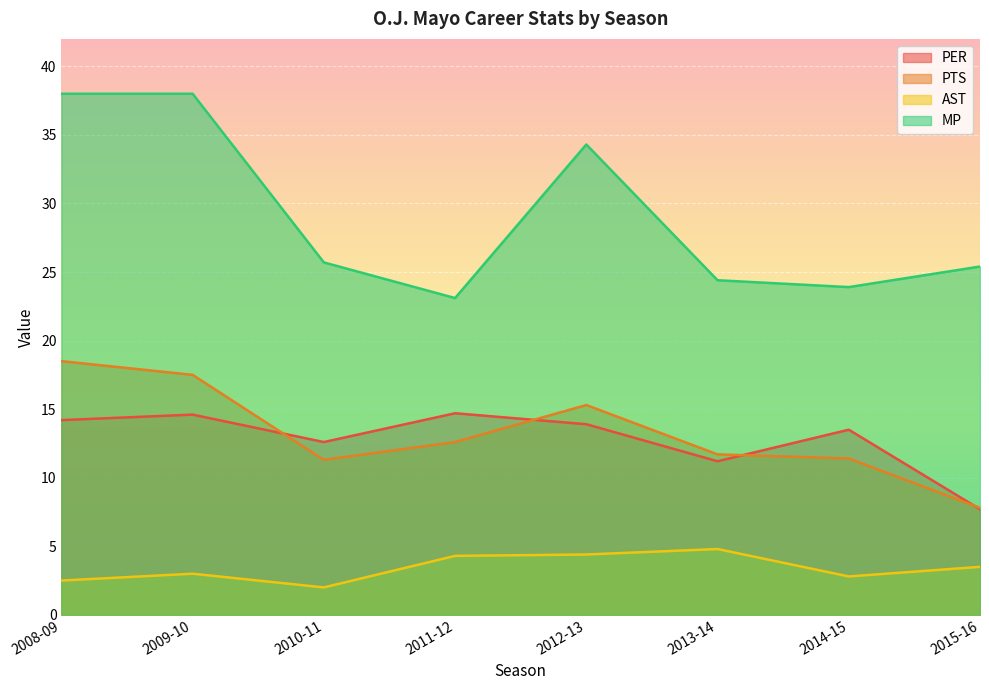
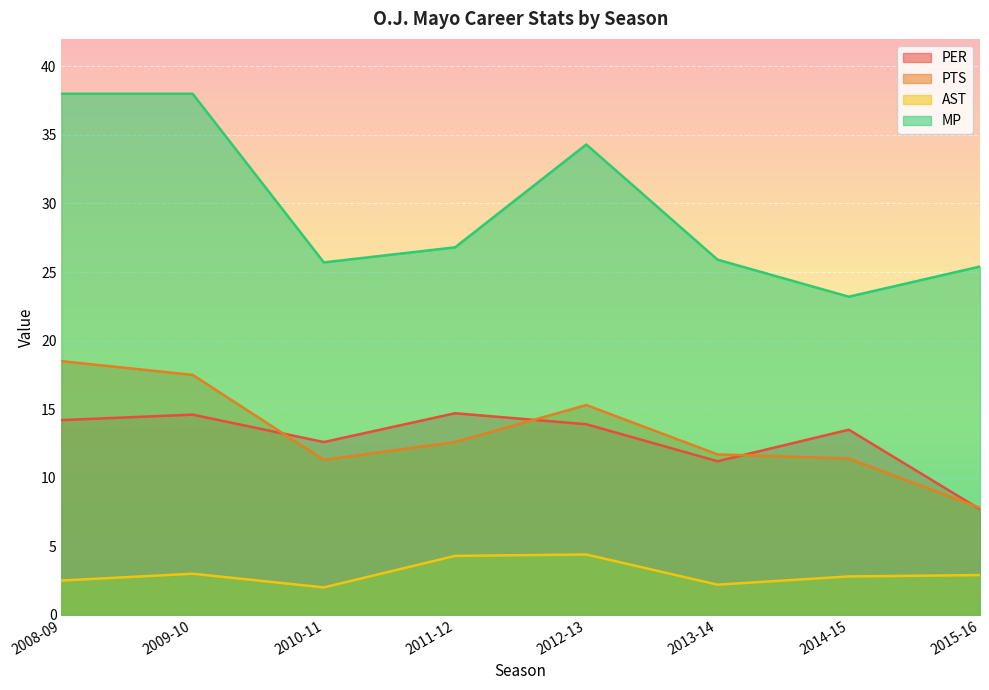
MP, 2011-12: 23.1 -> 26.8
AST, 2013-14: 4.8 -> 2.2
MP, 2013-14: 24.4 -> 25.9
MP, 2014-15: 23.9 -> 23.2
AST, 2015-16: 3.5 -> 2.9
